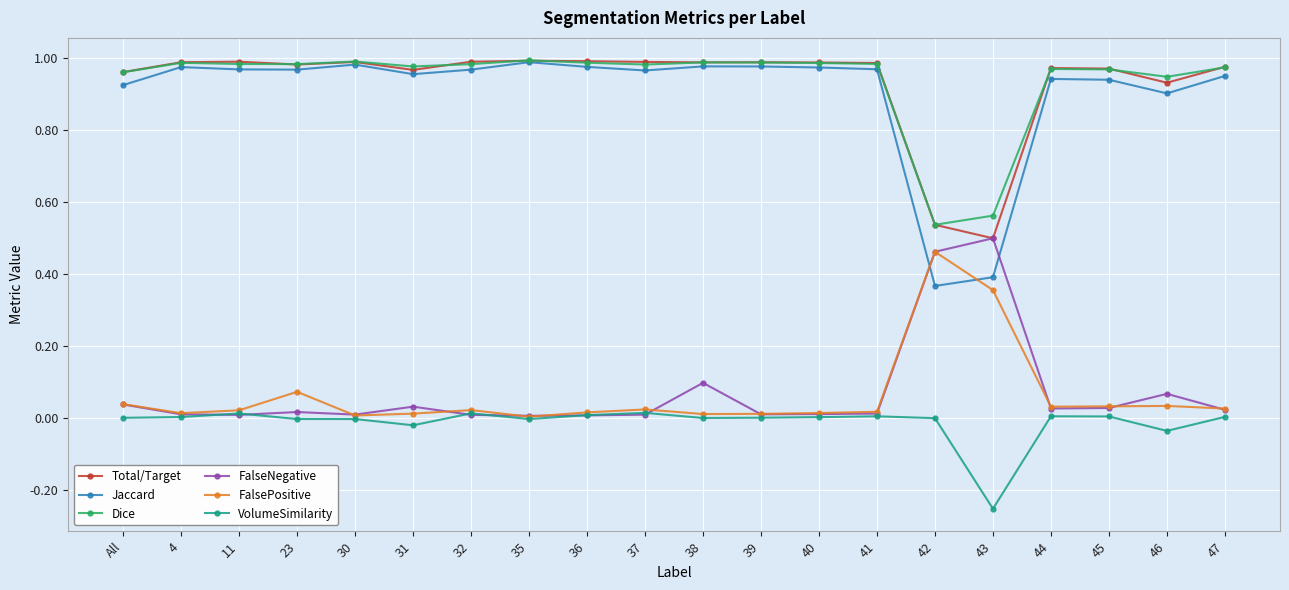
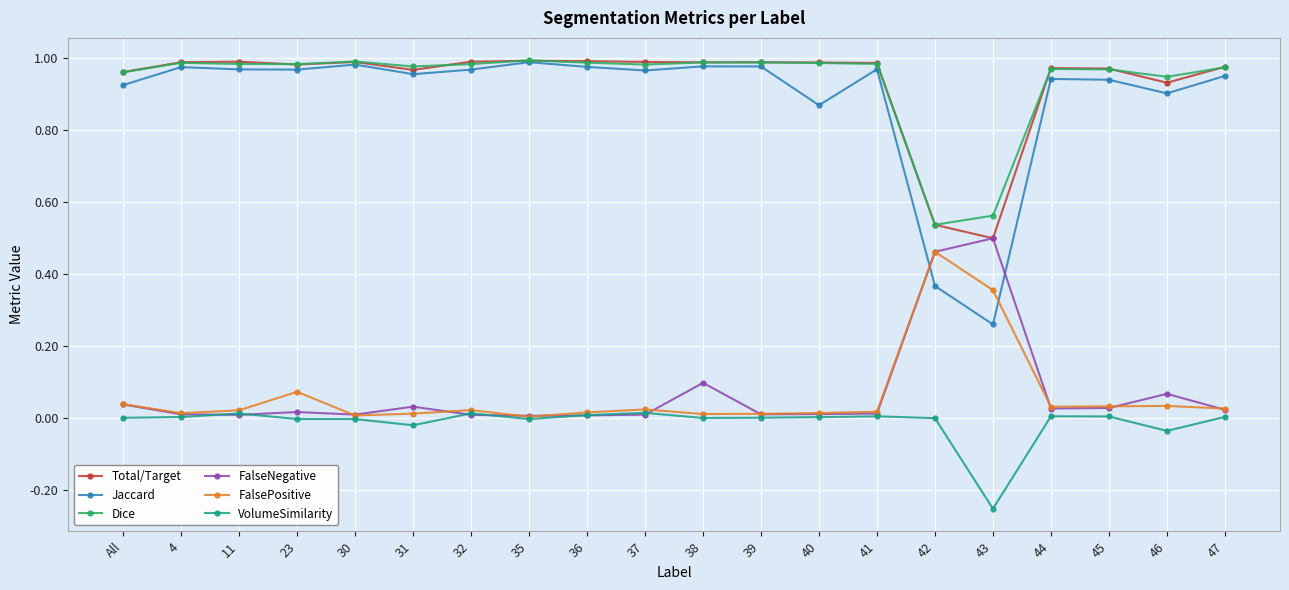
Jaccard, 40: 0.97 -> 0.87
Jaccard, 43: 0.39 -> 0.26
